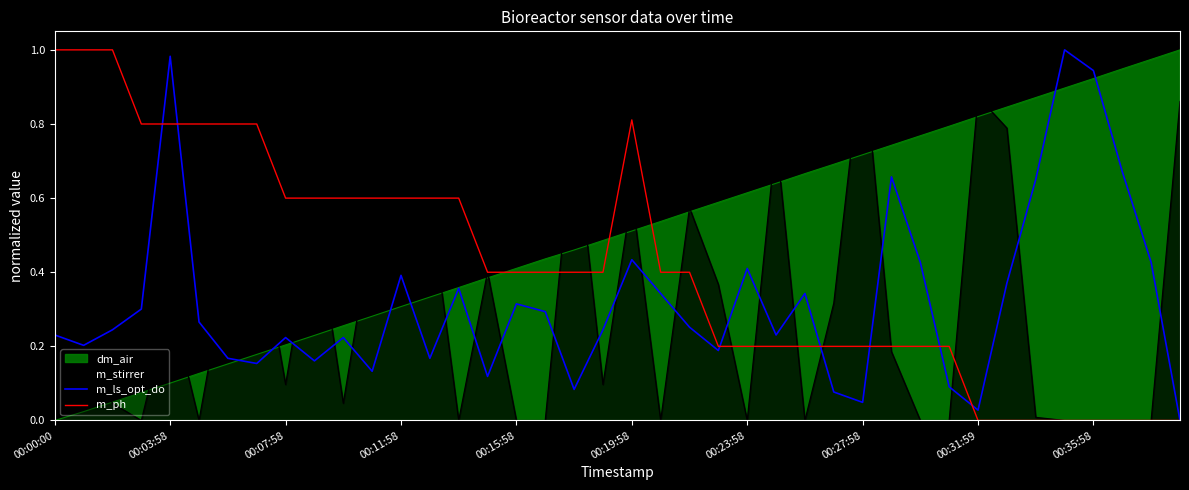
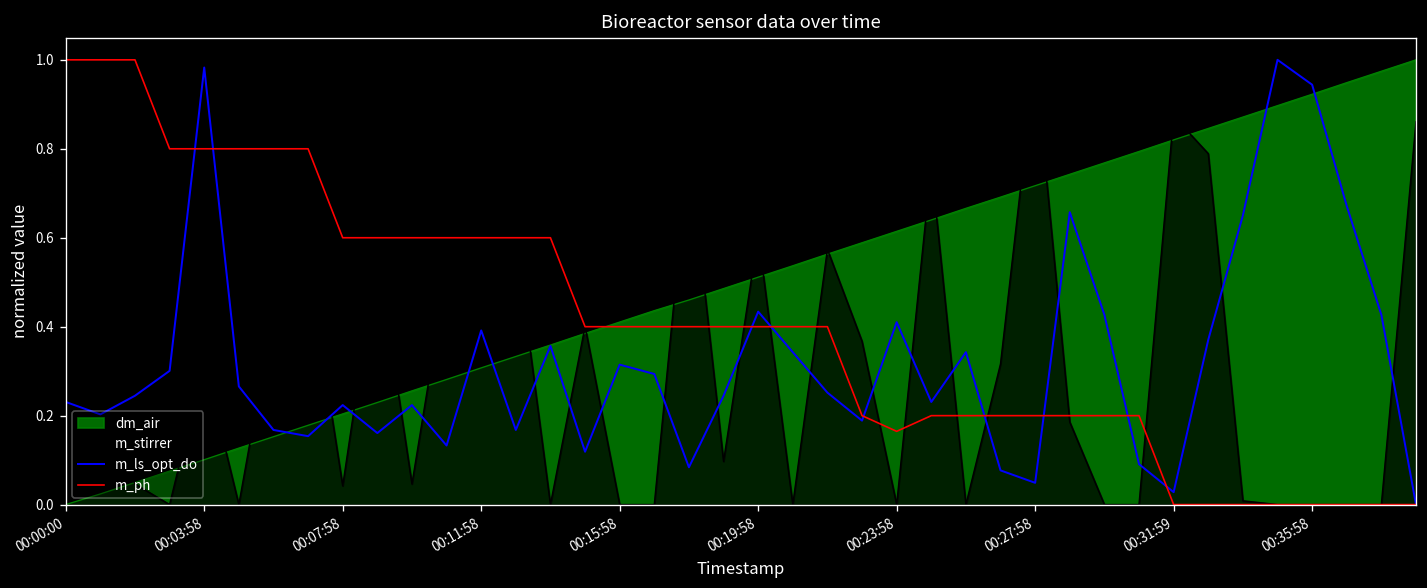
m_stirrer, 00:07:58: 0.10 -> 0.04
m_ph, 00:19:58: 0.81 -> 0.40
m_ph, 00:23:58: 0.20 -> 0.16
